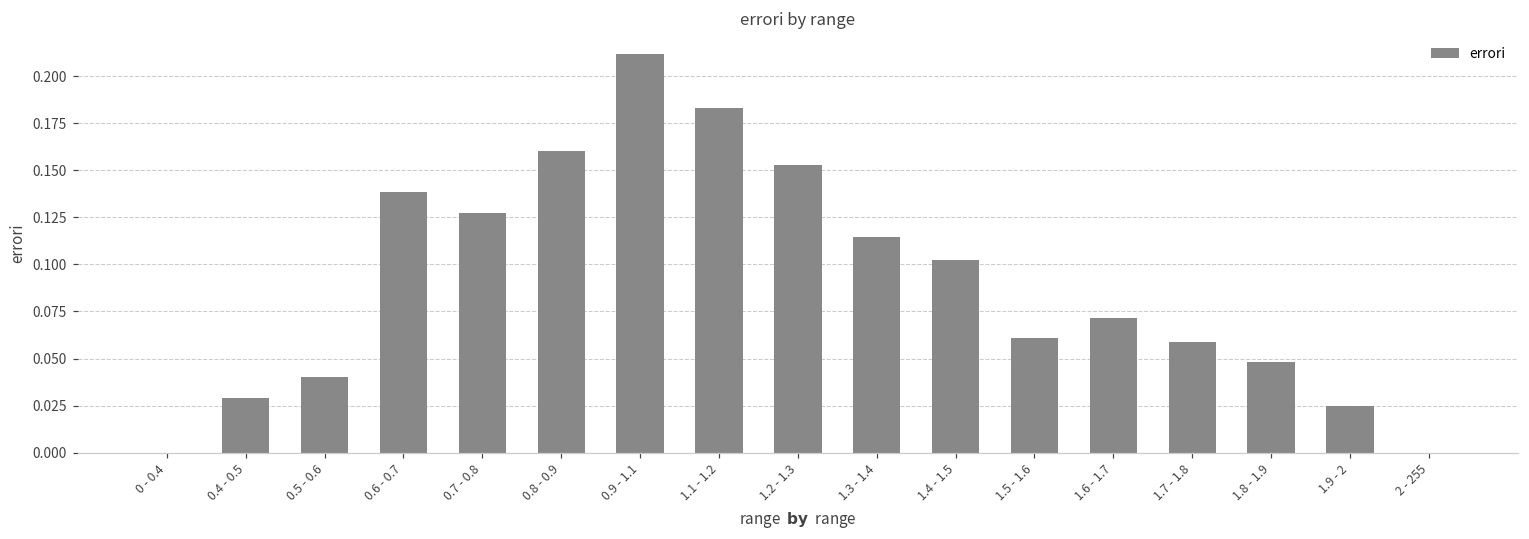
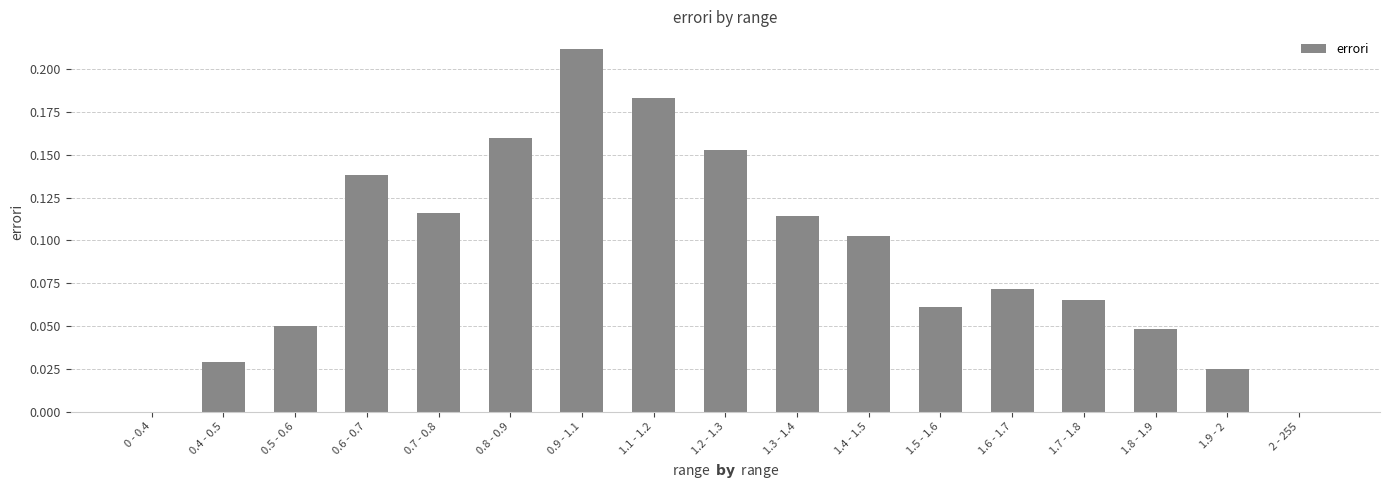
0.5 - 0.6: 0.04 -> 0.05
0.7 - 0.8: 0.127 -> 0.116
1.7 - 1.8: 0.059 -> 0.065
